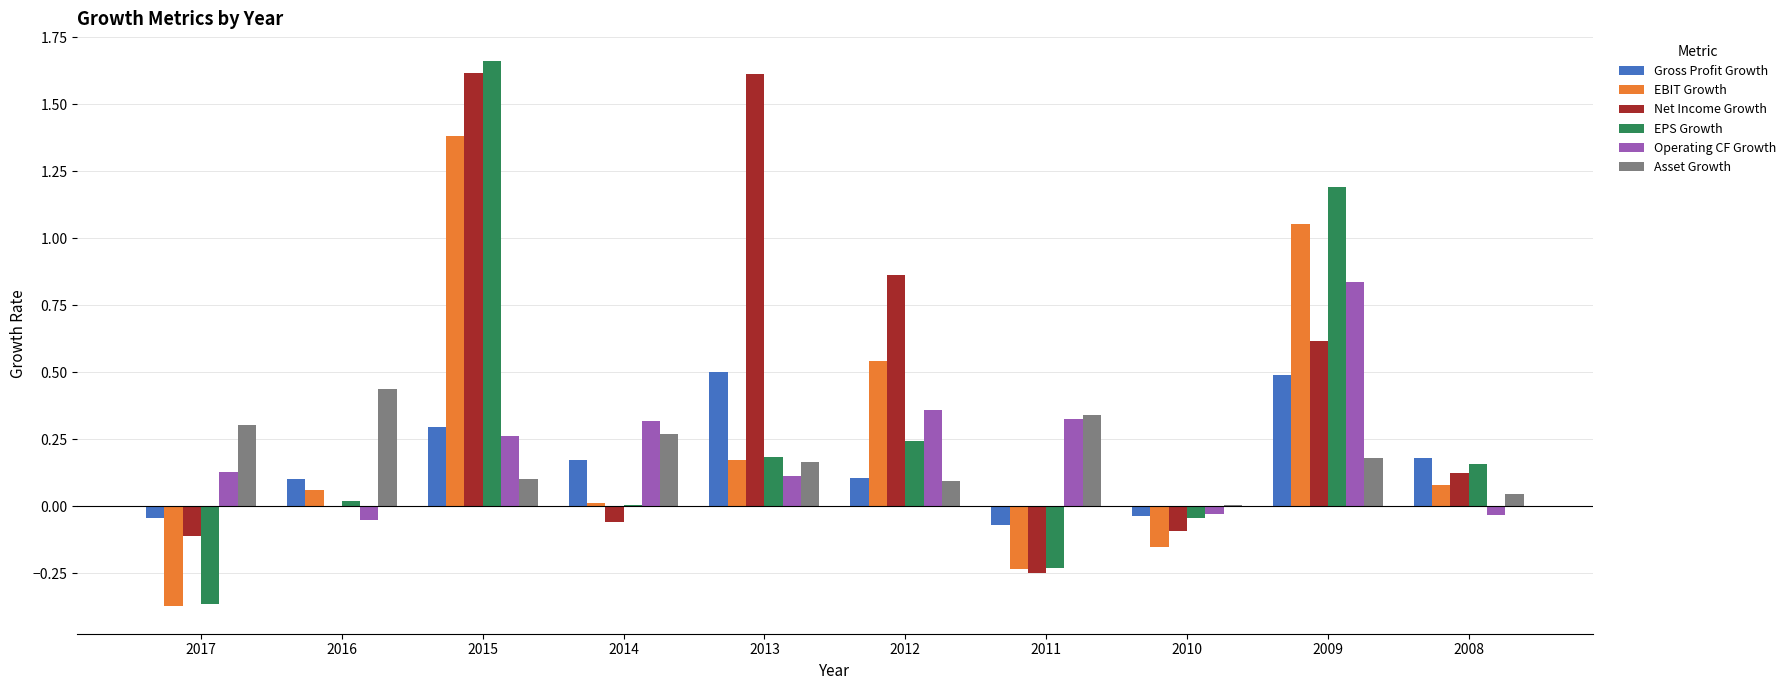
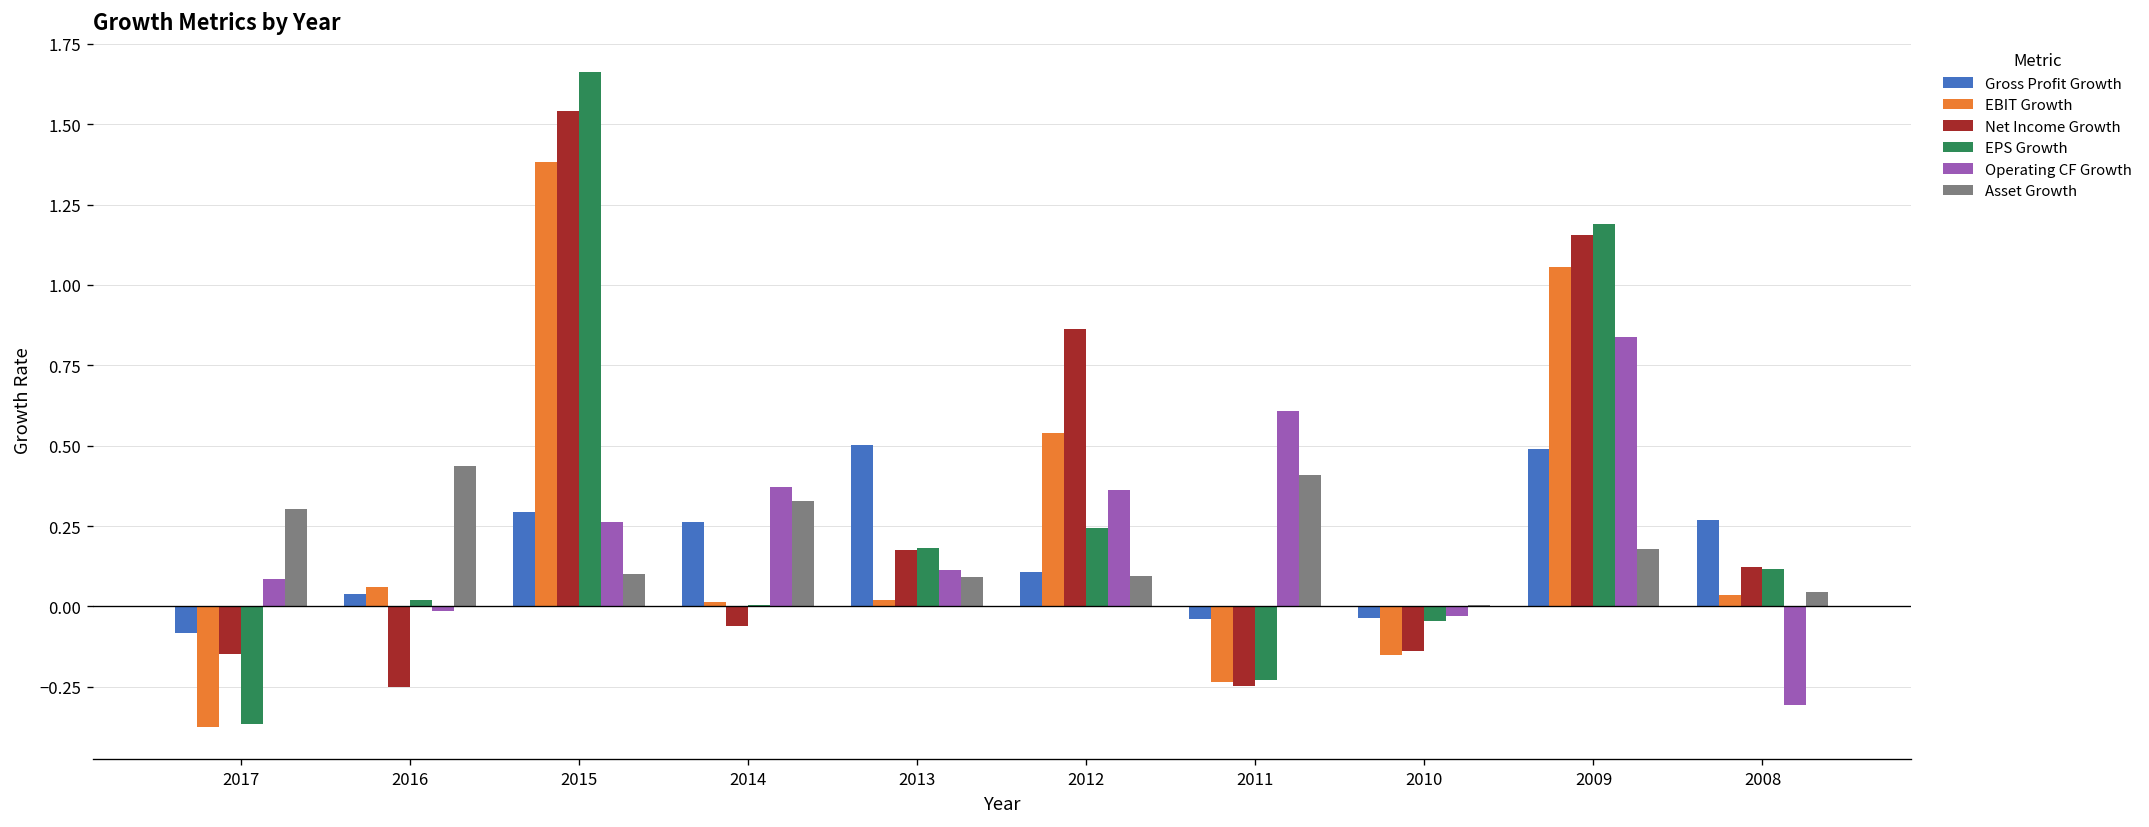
Gross Profit Growth, 2017: -0.04 -> -0.08
Net Income Growth, 2017: -0.11 -> -0.15
Operating CF Growth, 2017: 0.13 -> 0.08
Gross Profit Growth, 2016: 0.10 -> 0.04
Net Income Growth, 2016: 0.00 -> -0.25
Operating CF Growth, 2016: -0.05 -> -0.02
Net Income Growth, 2015: 1.62 -> 1.54
Gross Profit Growth, 2014: 0.17 -> 0.26
Operating CF Growth, 2014: 0.32 -> 0.37
Asset Growth, 2014: 0.27 -> 0.33
EBIT Growth, 2013: 0.17 -> 0.02
Net Income Growth, 2013: 1.61 -> 0.17
Asset Growth, 2013: 0.17 -> 0.09
Gross Profit Growth, 2011: -0.07 -> -0.04
Operating CF Growth, 2011: 0.33 -> 0.61
Asset Growth, 2011: 0.34 -> 0.41
Net Income Growth, 2010: -0.09 -> -0.14
Net Income Growth, 2009: 0.62 -> 1.16
Gross Profit Growth, 2008: 0.18 -> 0.27
EBIT Growth, 2008: 0.08 -> 0.04
EPS Growth, 2008: 0.16 -> 0.12
Operating CF Growth, 2008: -0.03 -> -0.31
